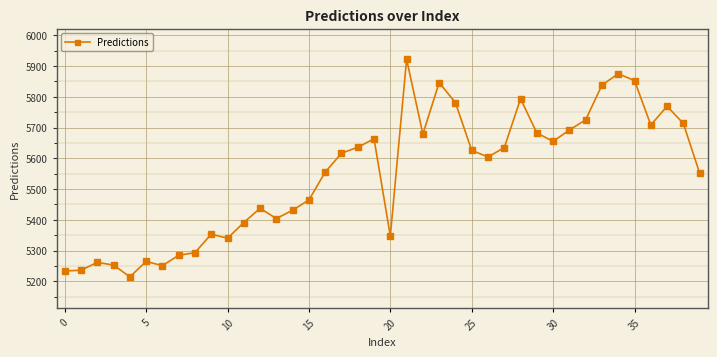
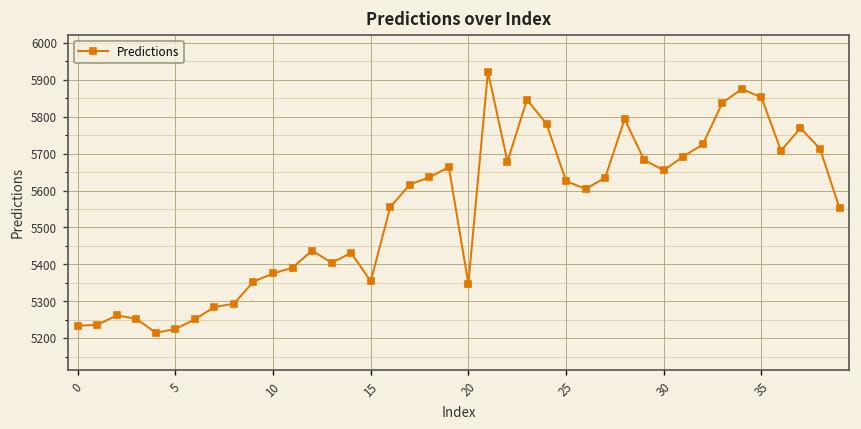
5: 5260 -> 5220
10: 5340 -> 5380
15: 5460 -> 5350
